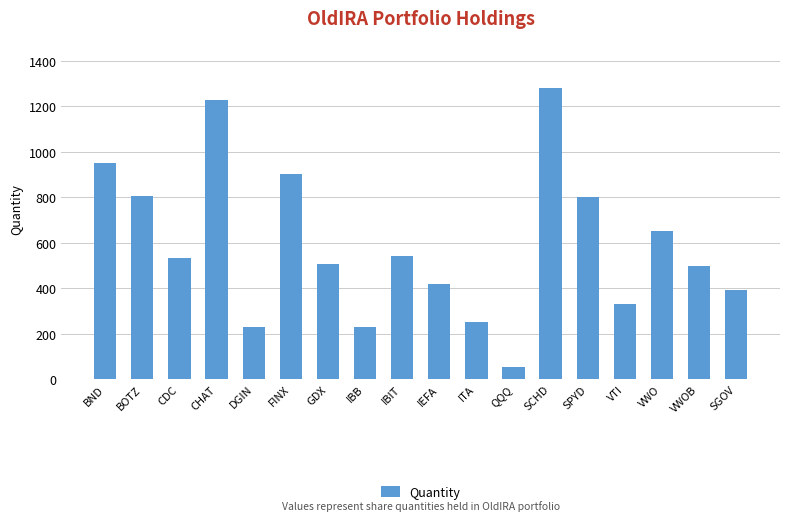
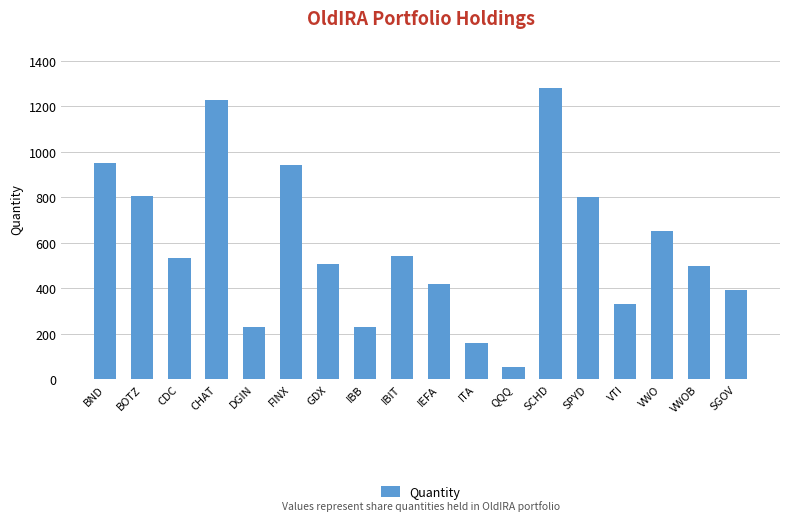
FINX: 900 -> 940
ITA: 250 -> 160
